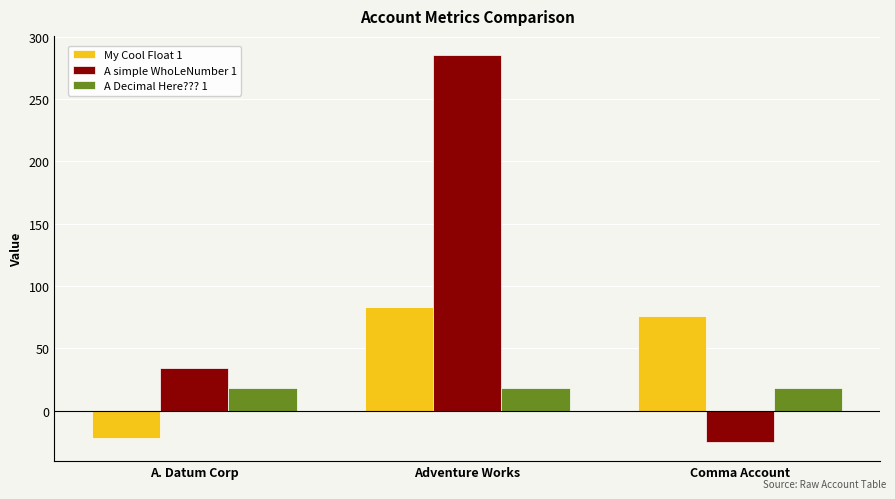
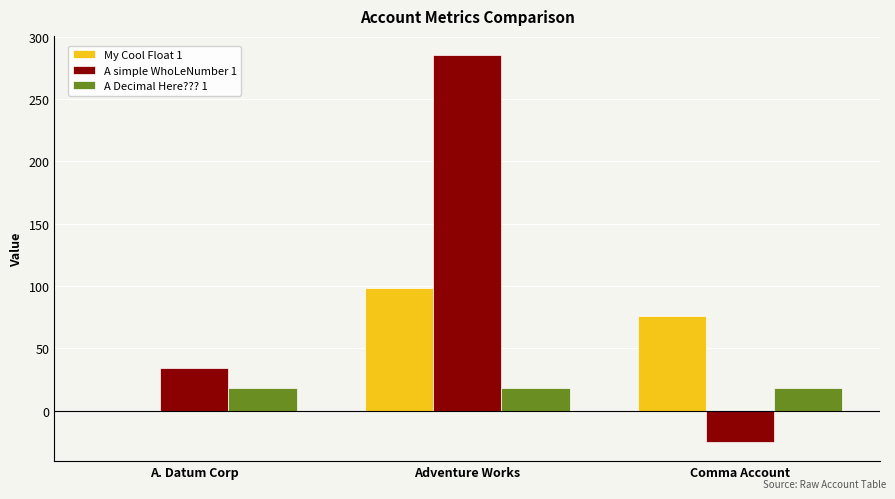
My Cool Float 1, A. Datum Corp: -22 -> 0
My Cool Float 1, Adventure Works: 83 -> 98
